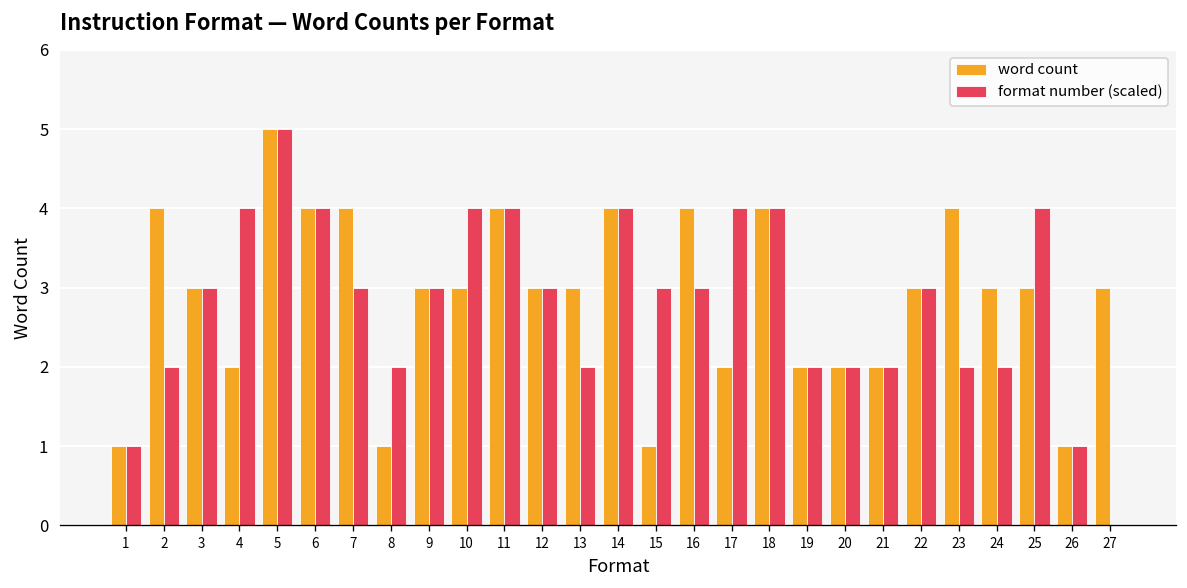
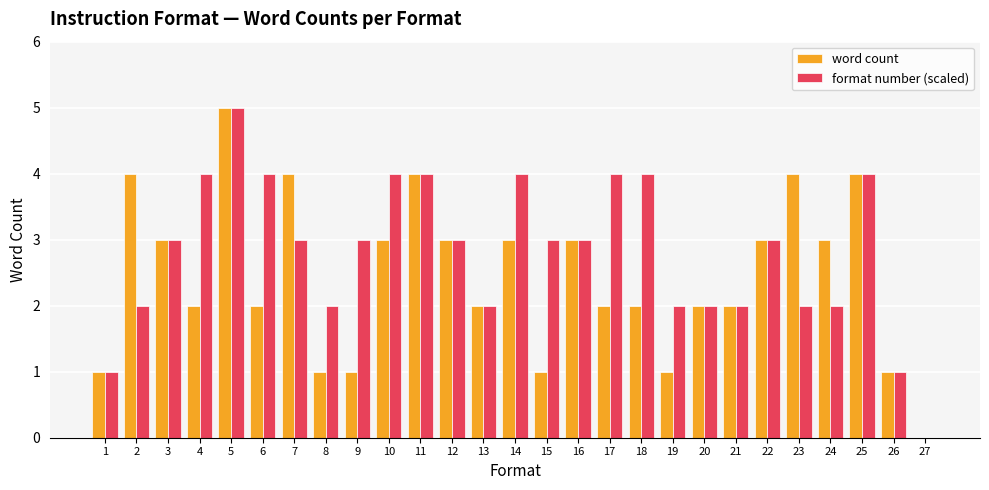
word count, 6: 4 -> 2
word count, 9: 3 -> 1
word count, 13: 3 -> 2
word count, 14: 4 -> 3
word count, 16: 4 -> 3
word count, 18: 4 -> 2
word count, 19: 2 -> 1
word count, 25: 3 -> 4
word count, 27: 3 -> 0
